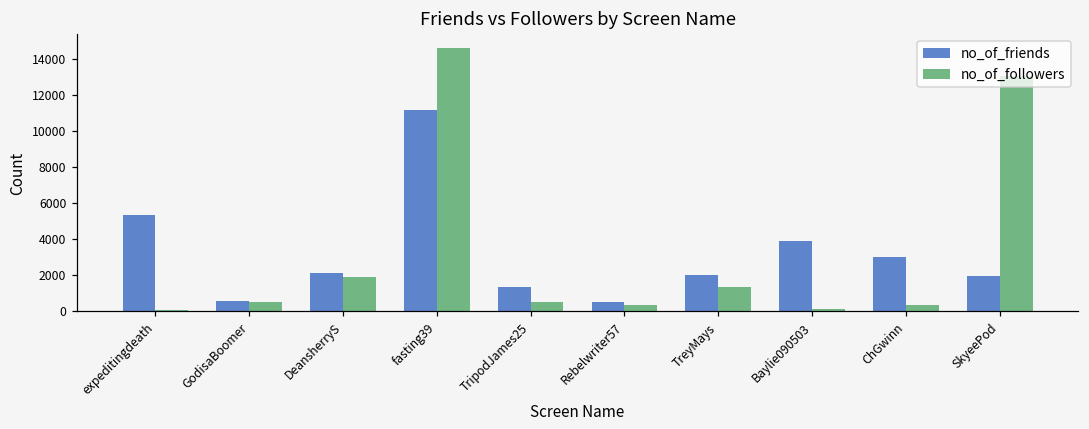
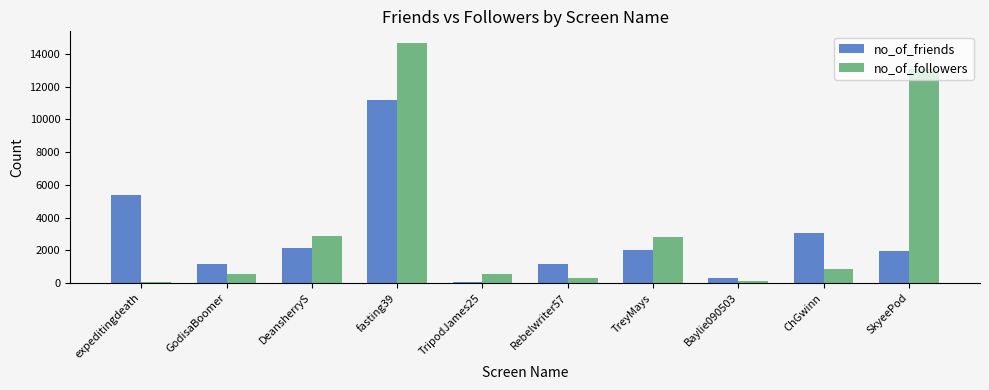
no_of_friends, GodisaBoomer: 600 -> 1200
no_of_followers, DeansherryS: 1900 -> 2900
no_of_friends, TripodJames25: 1400 -> 100
no_of_friends, Rebelwriter57: 500 -> 1100
no_of_followers, TreyMays: 1300 -> 2800
no_of_friends, Baylie090503: 3900 -> 300
no_of_followers, ChGwinn: 400 -> 900
